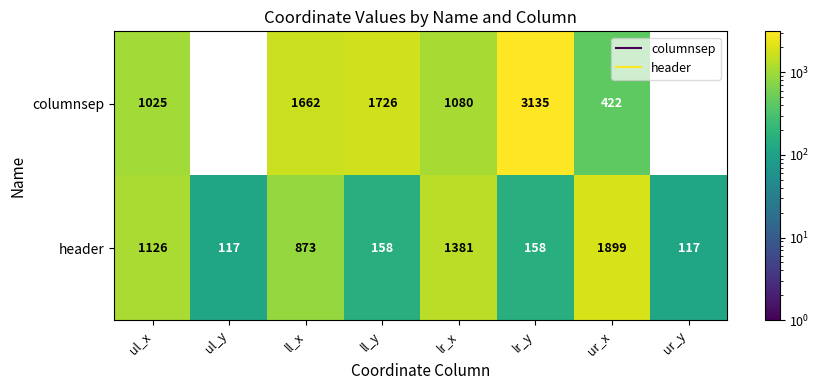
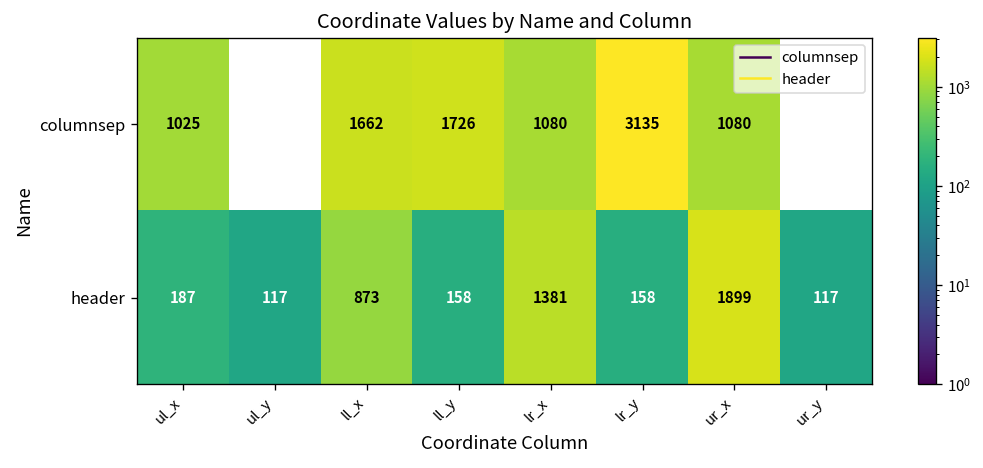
columnsep, ur_x: 422 -> 1080
header, ul_x: 1126 -> 187
